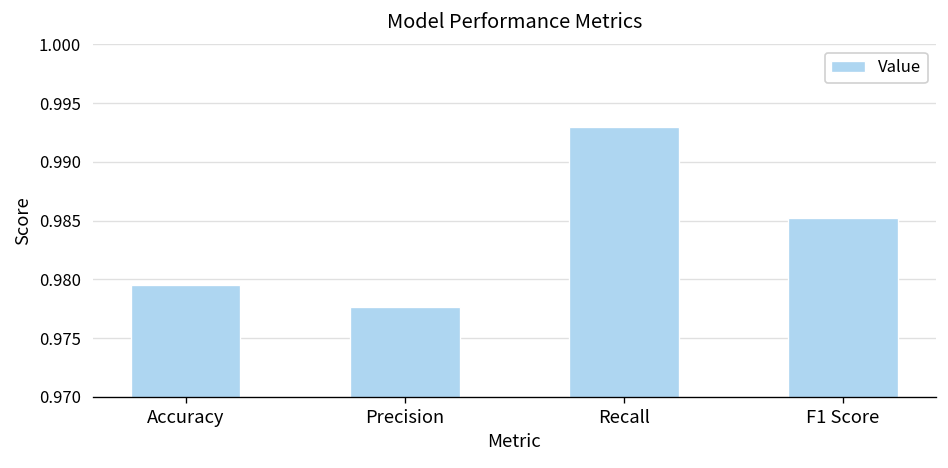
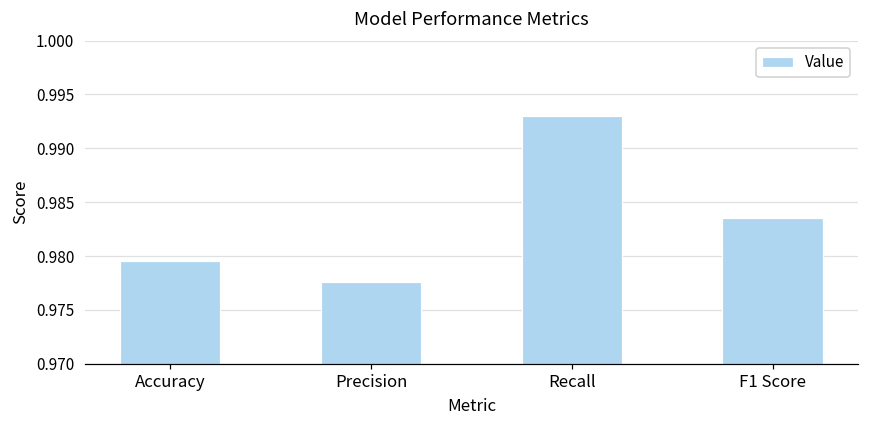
F1 Score: 0.985 -> 0.984
